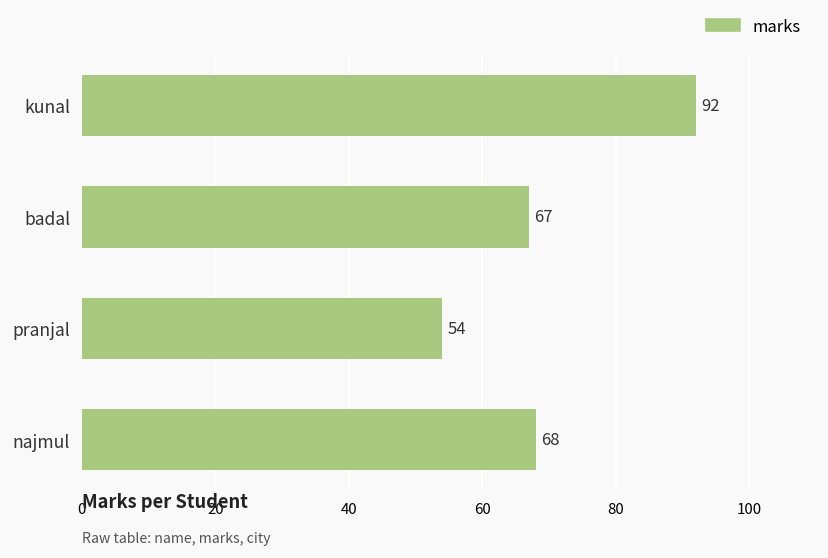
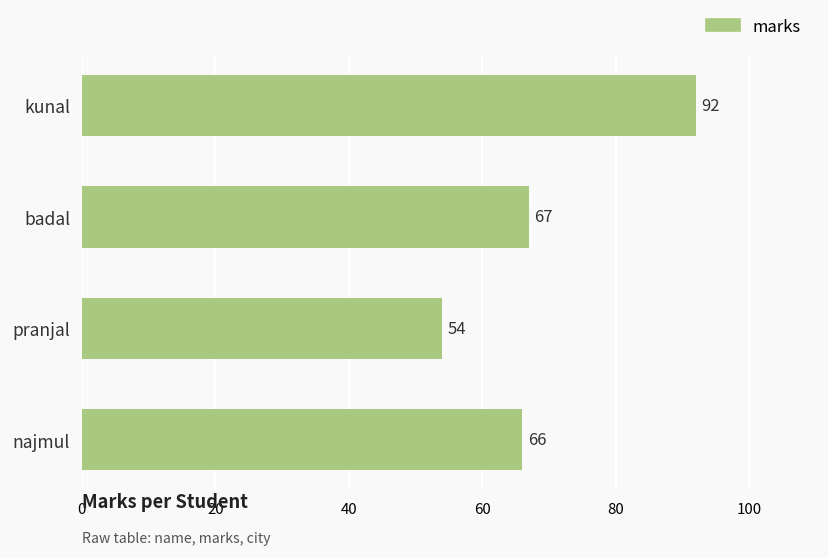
najmul: 68 -> 66
